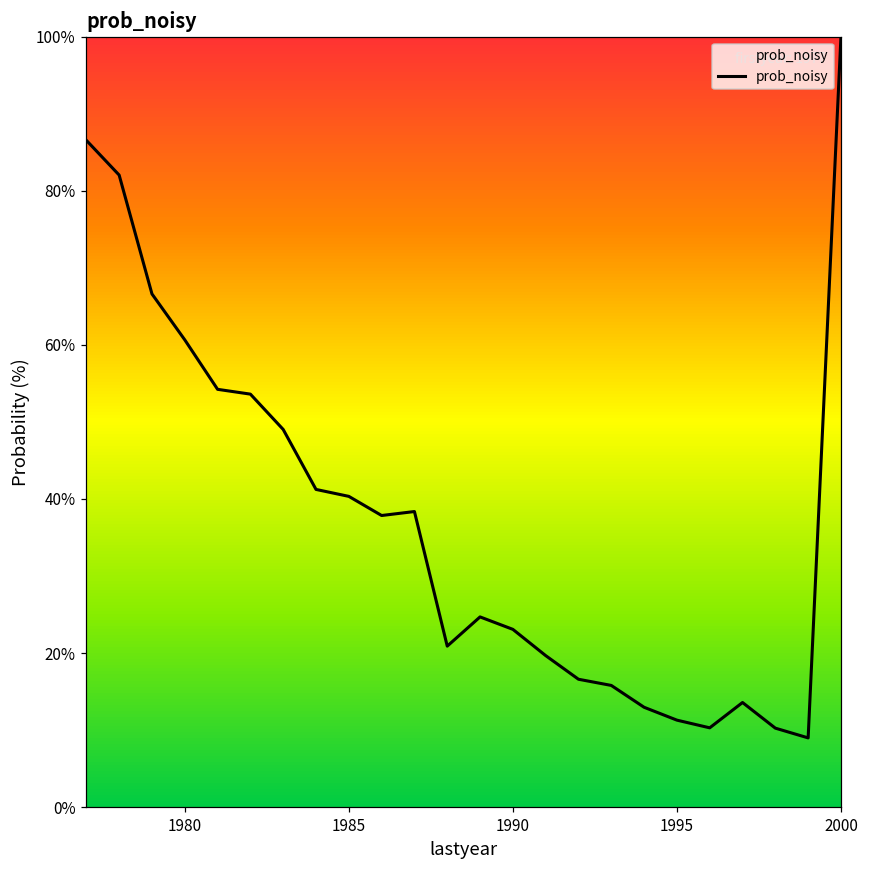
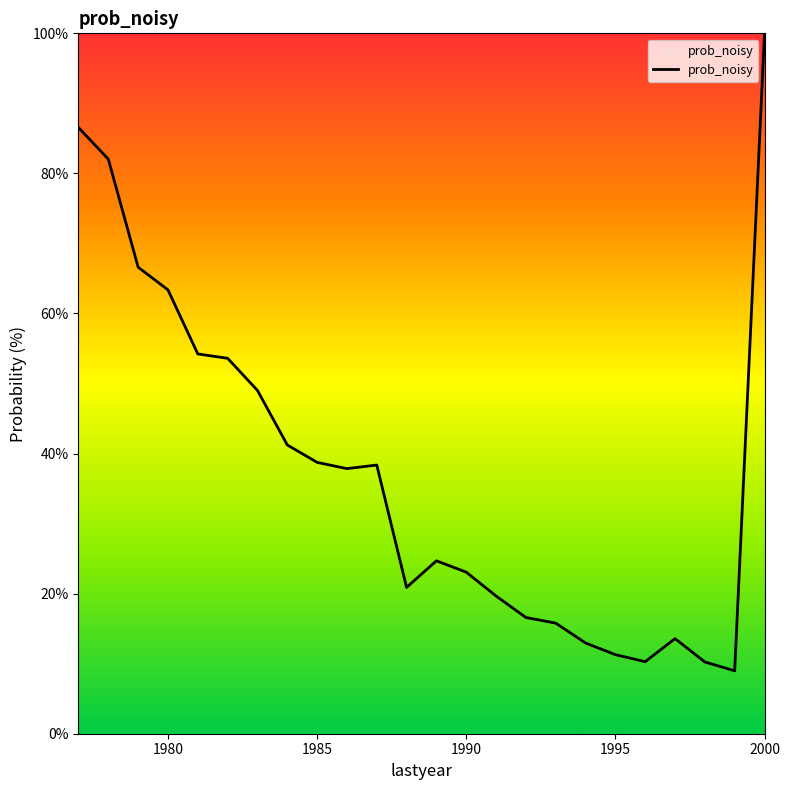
1980: 61% -> 63%
1985: 40% -> 39%
